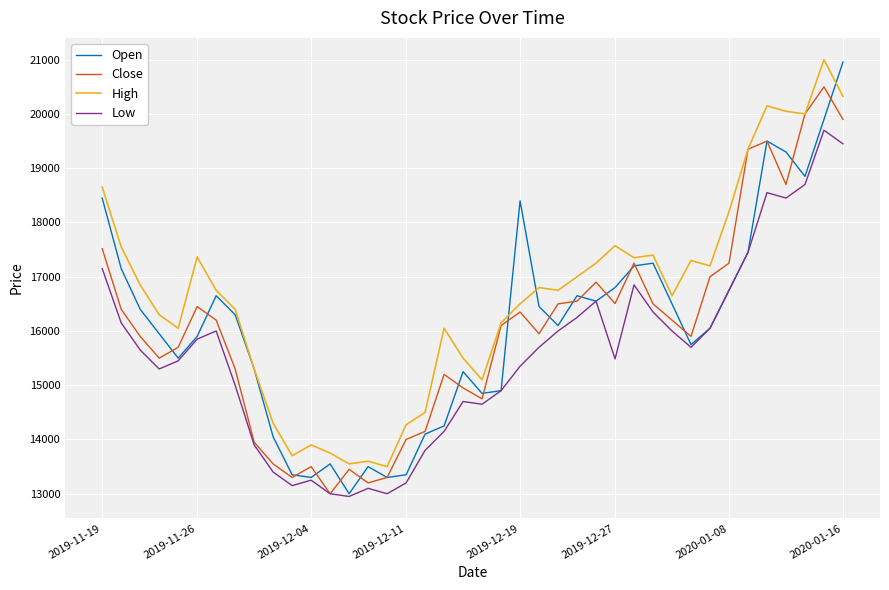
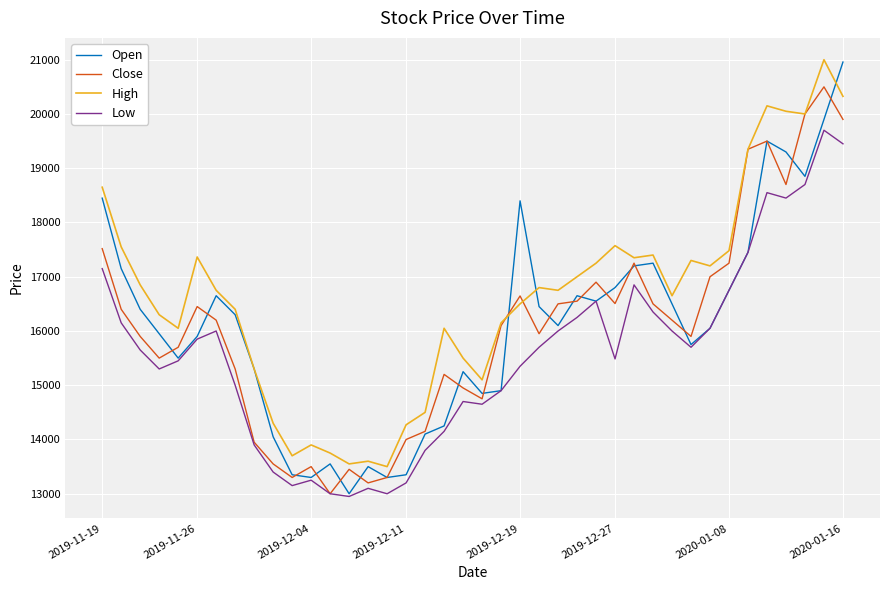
Close, 2019-12-19: 16400 -> 16600
High, 2020-01-08: 18200 -> 17500
